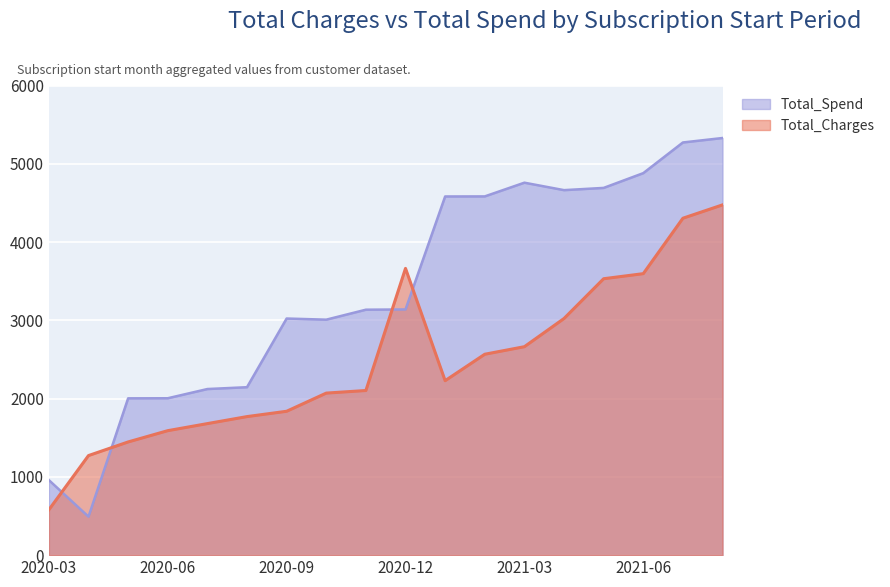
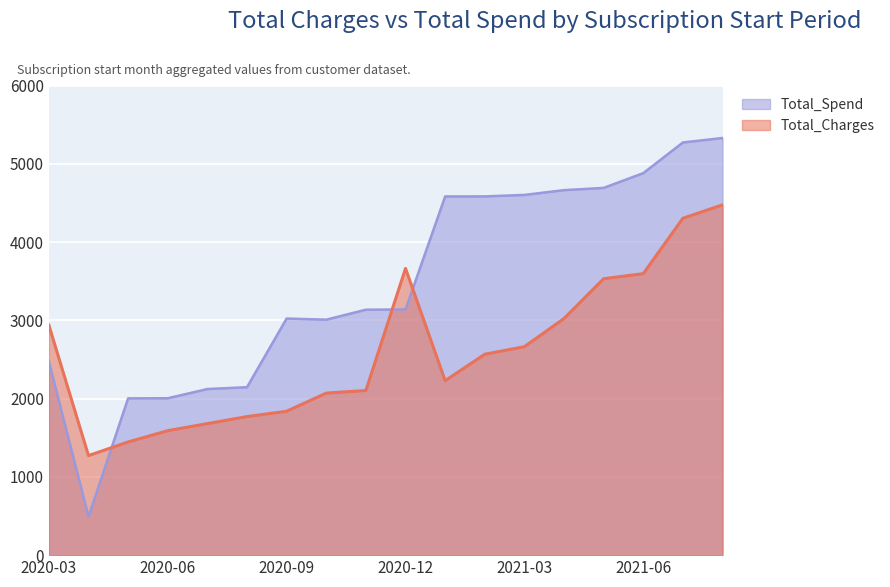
Total_Spend, 2020-03: 1000 -> 2500
Total_Charges, 2020-03: 600 -> 2900
Total_Spend, 2021-03: 4800 -> 4600
